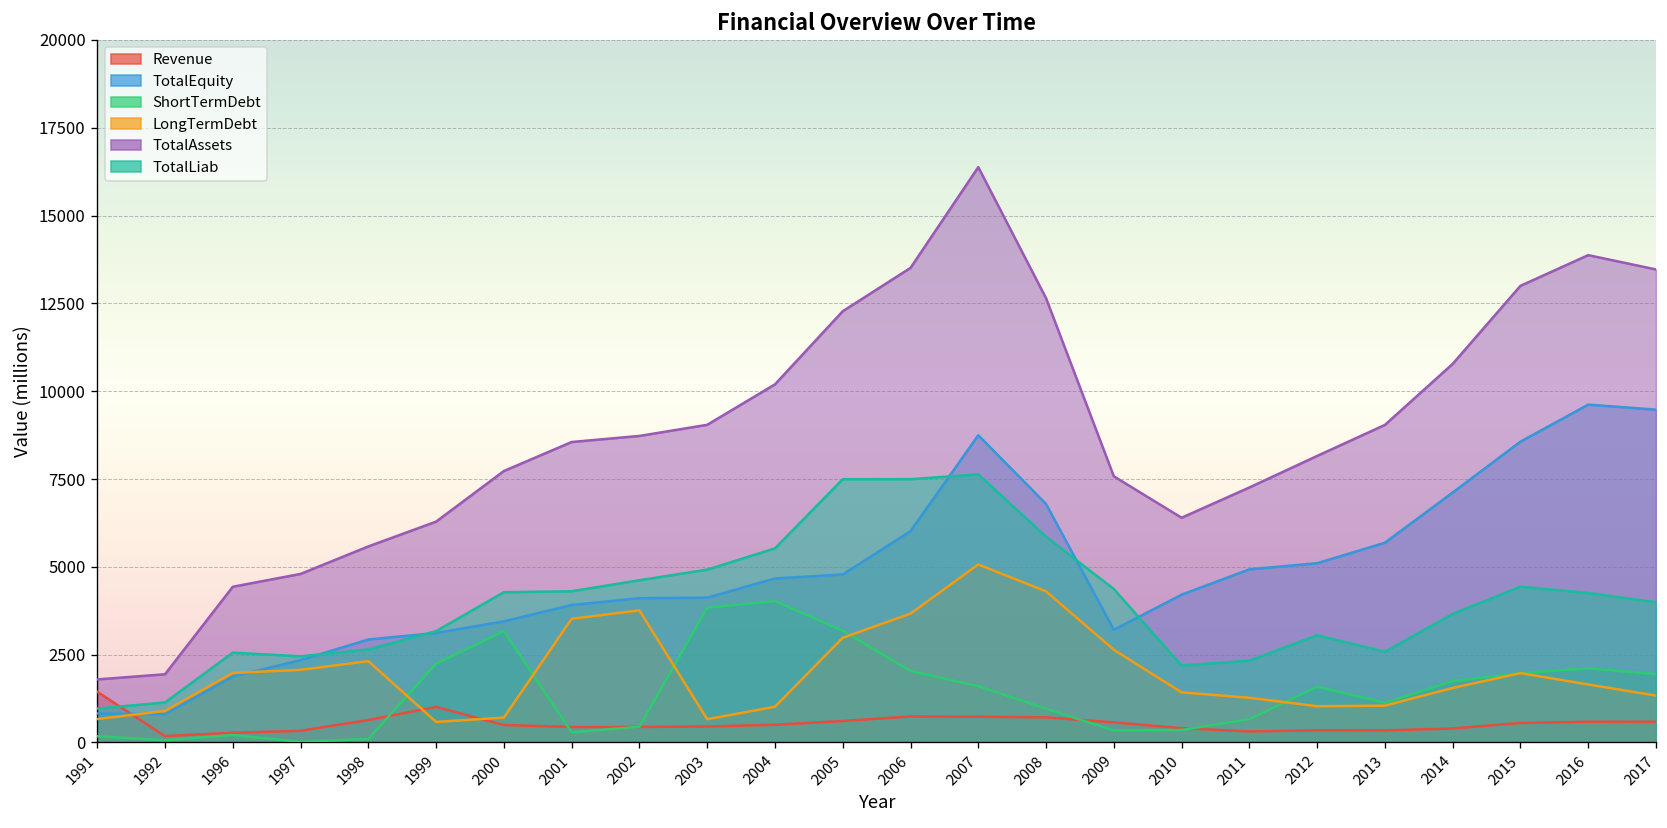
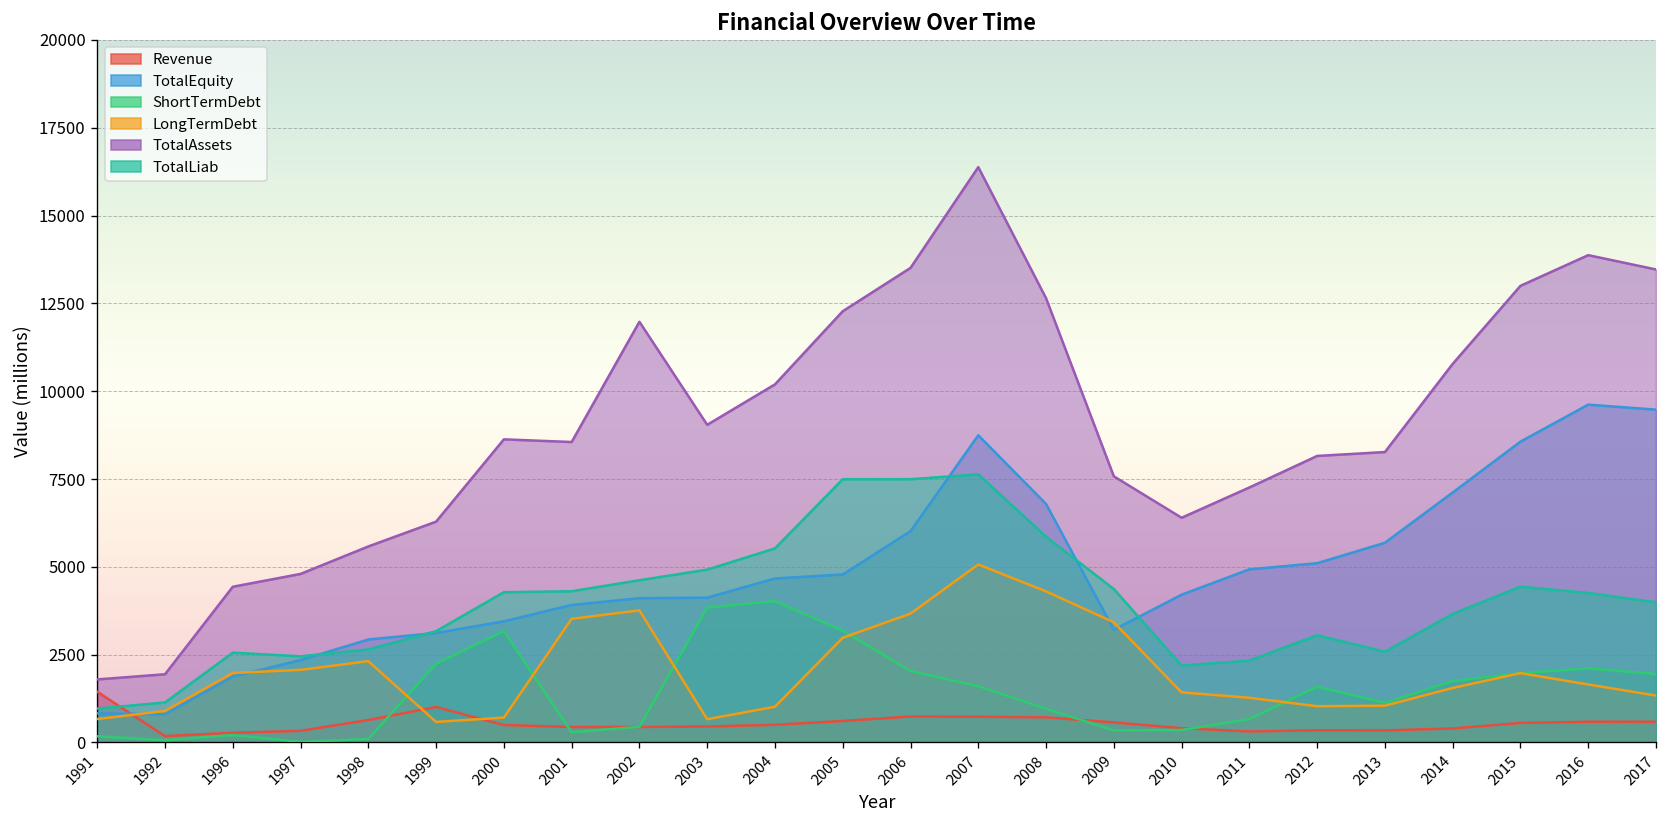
TotalAssets, 2000: 7700 -> 8600
TotalAssets, 2002: 8700 -> 12000
LongTermDebt, 2009: 2600 -> 3400
TotalAssets, 2013: 9000 -> 8300
